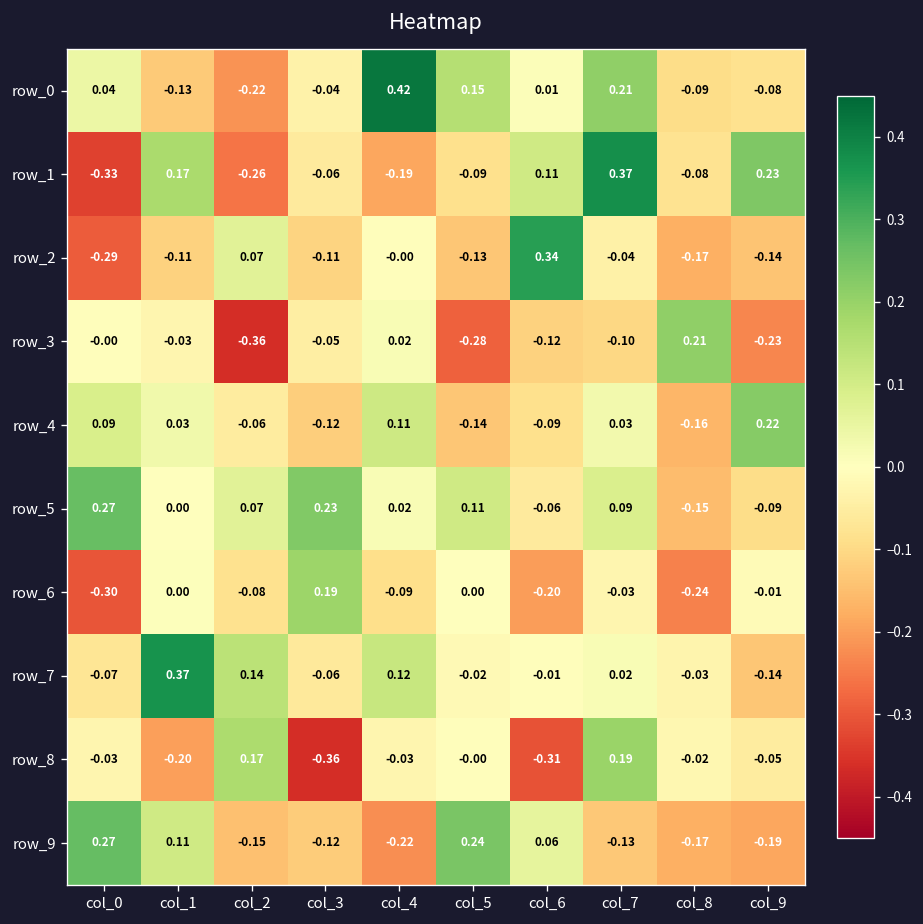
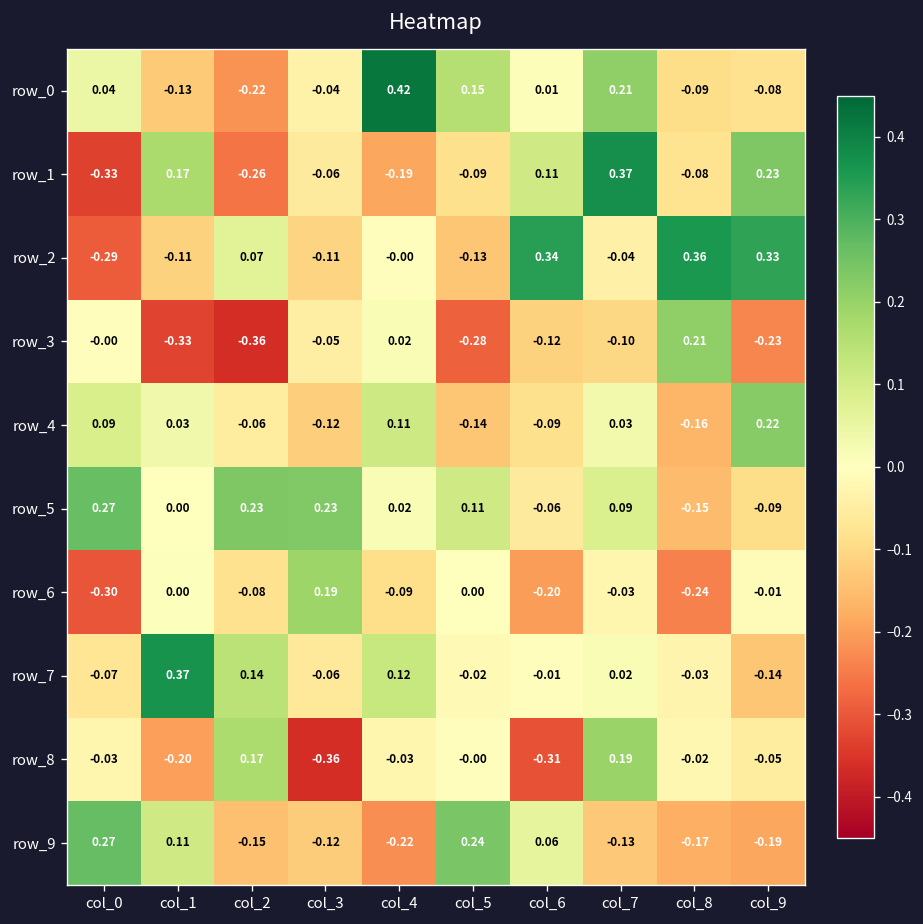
row_2, col_8: -0.17 -> 0.36
row_2, col_9: -0.14 -> 0.33
row_3, col_1: -0.03 -> -0.33
row_5, col_2: 0.07 -> 0.23
